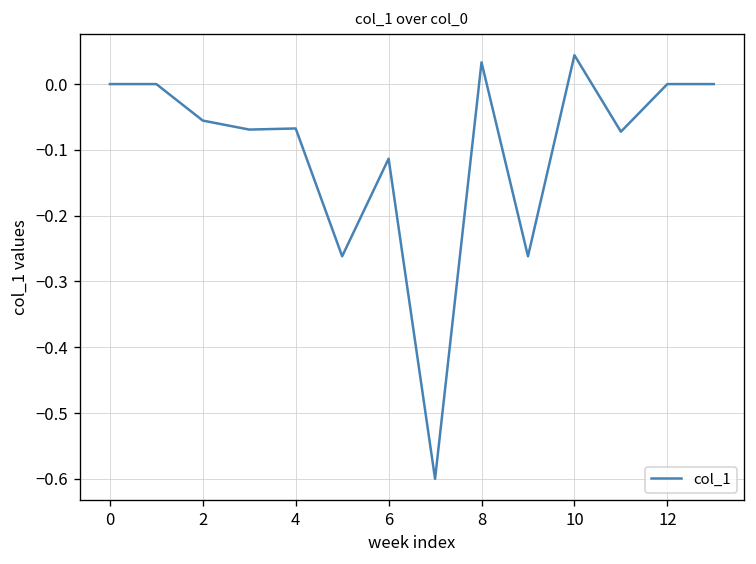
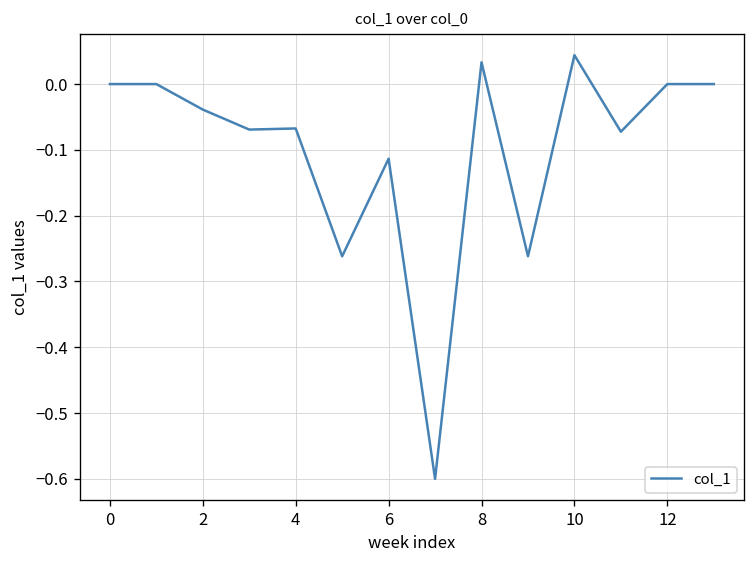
2: -0.06 -> -0.04
